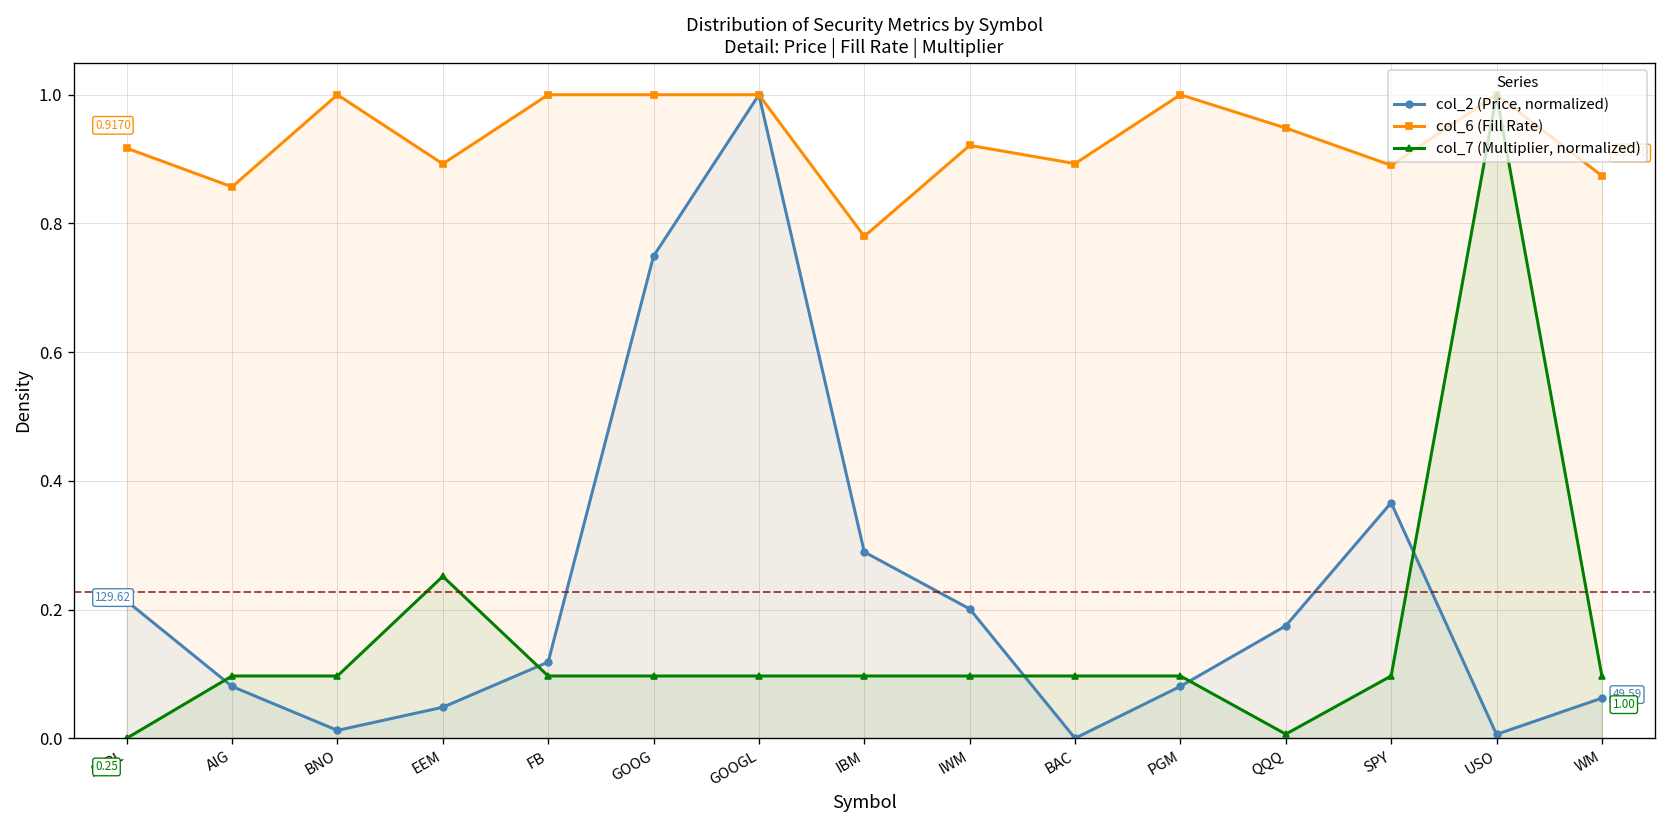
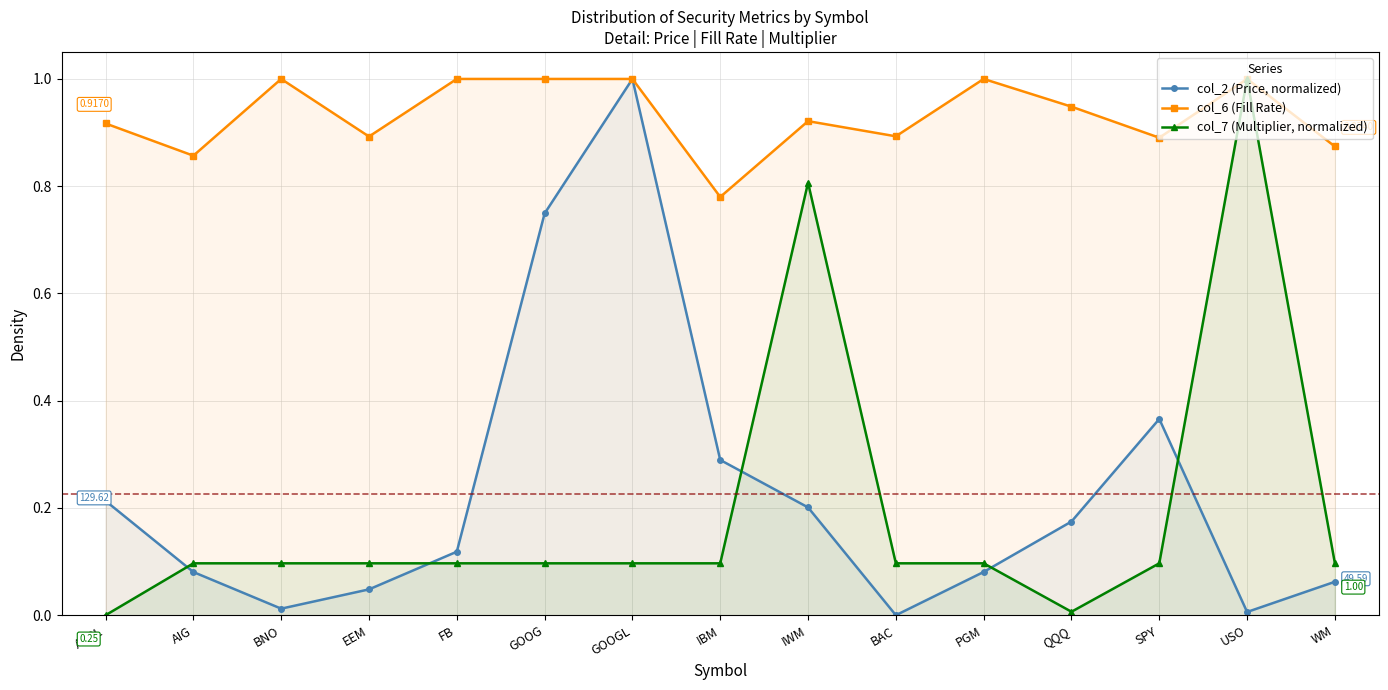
col_7 (Multiplier, normalized), EEM: 0.25 -> 0.10
col_7 (Multiplier, normalized), IWM: 0.10 -> 0.81
